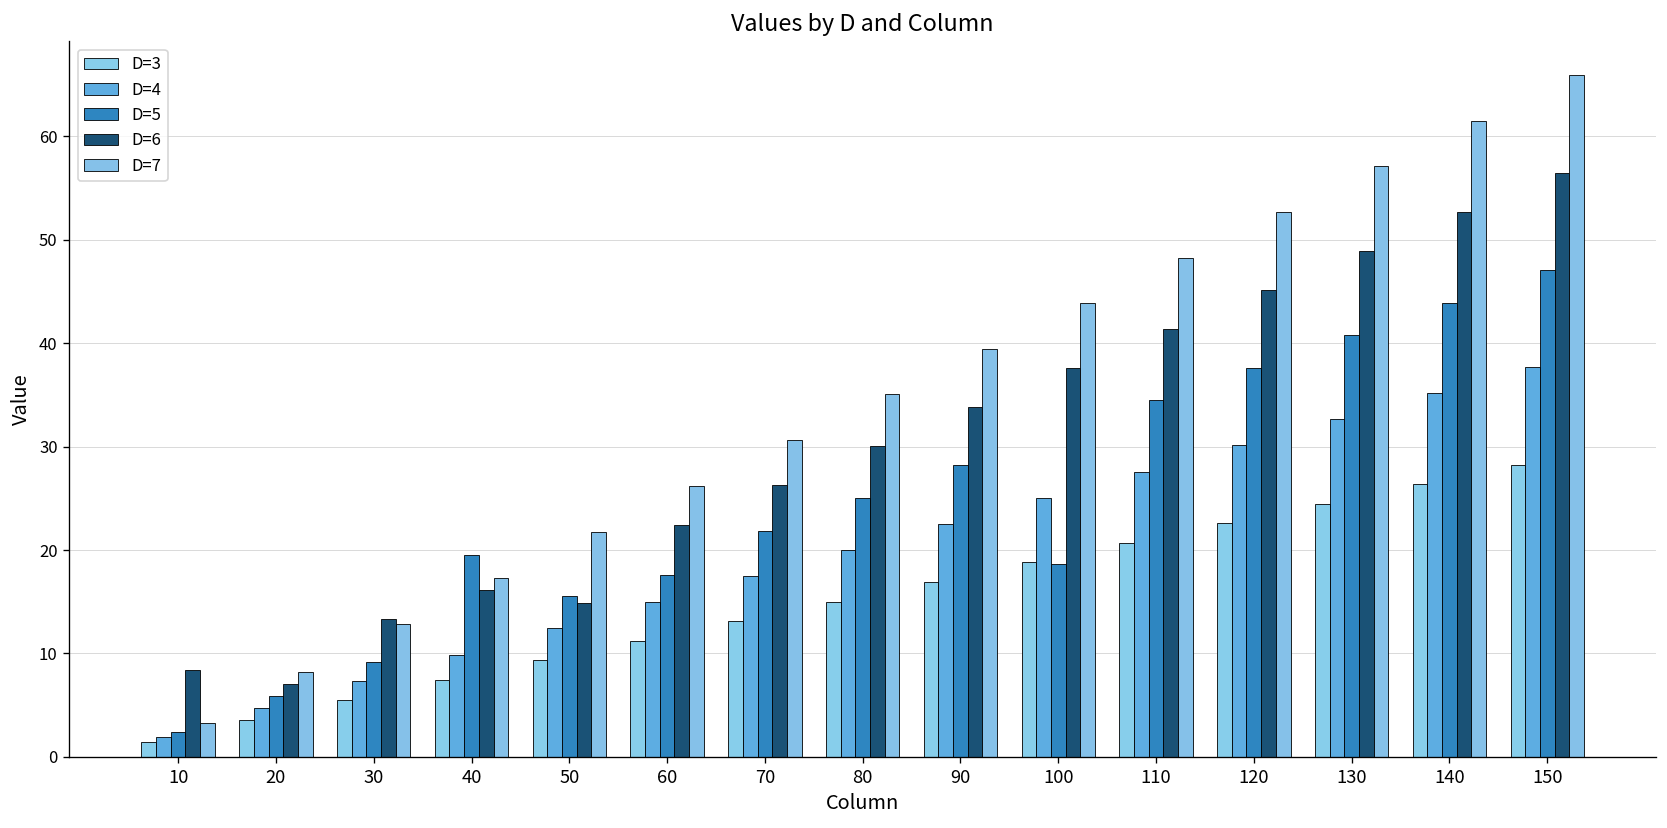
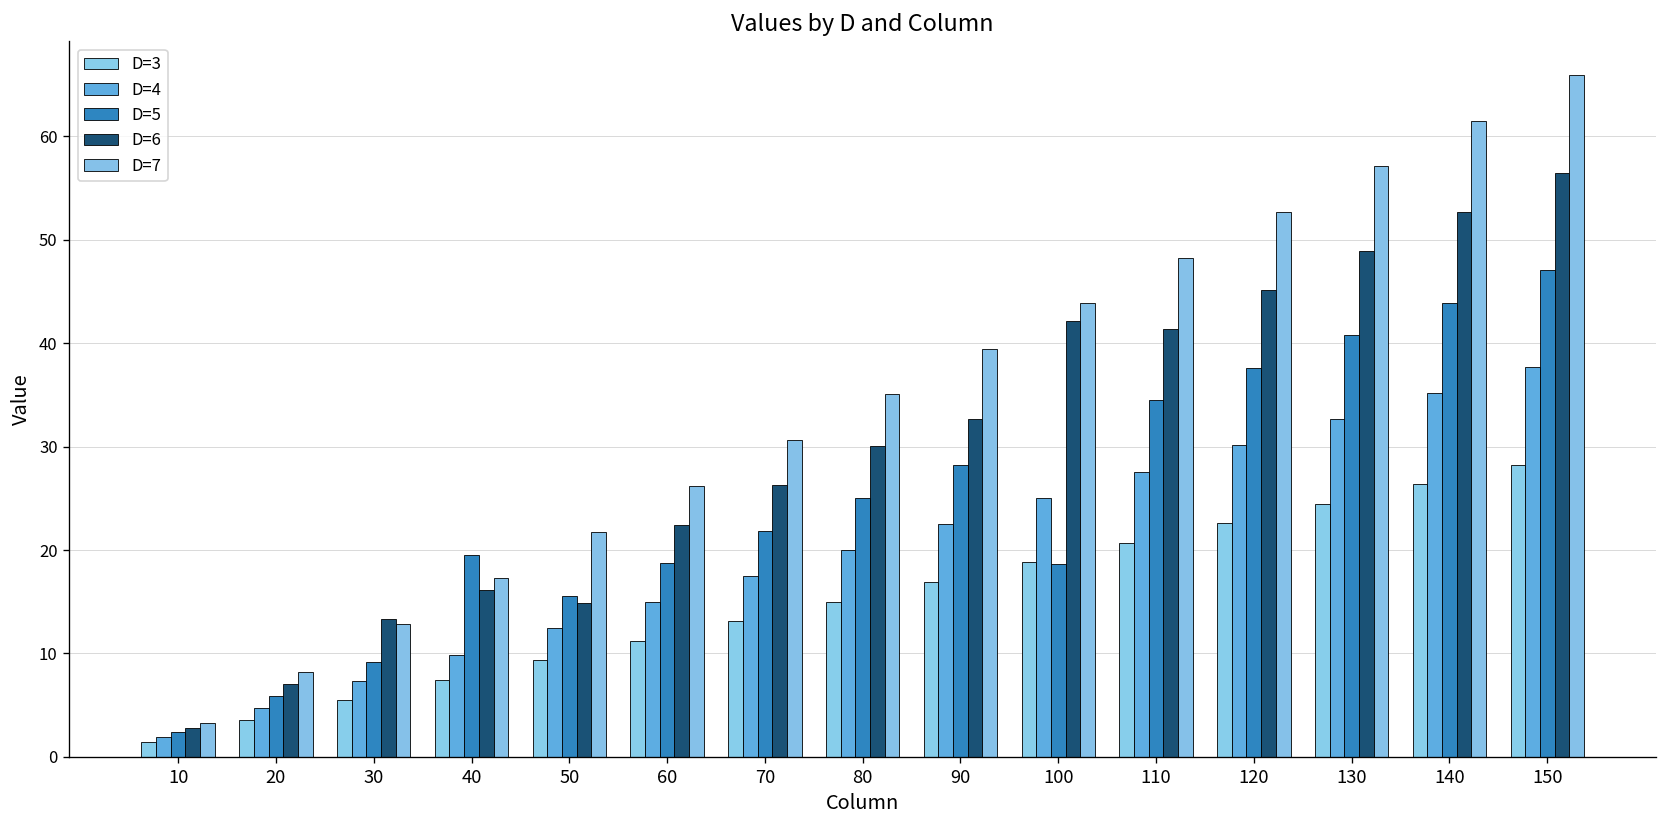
D=6, 10: 8 -> 3
D=5, 60: 18 -> 19
D=6, 90: 34 -> 33
D=6, 100: 38 -> 42
